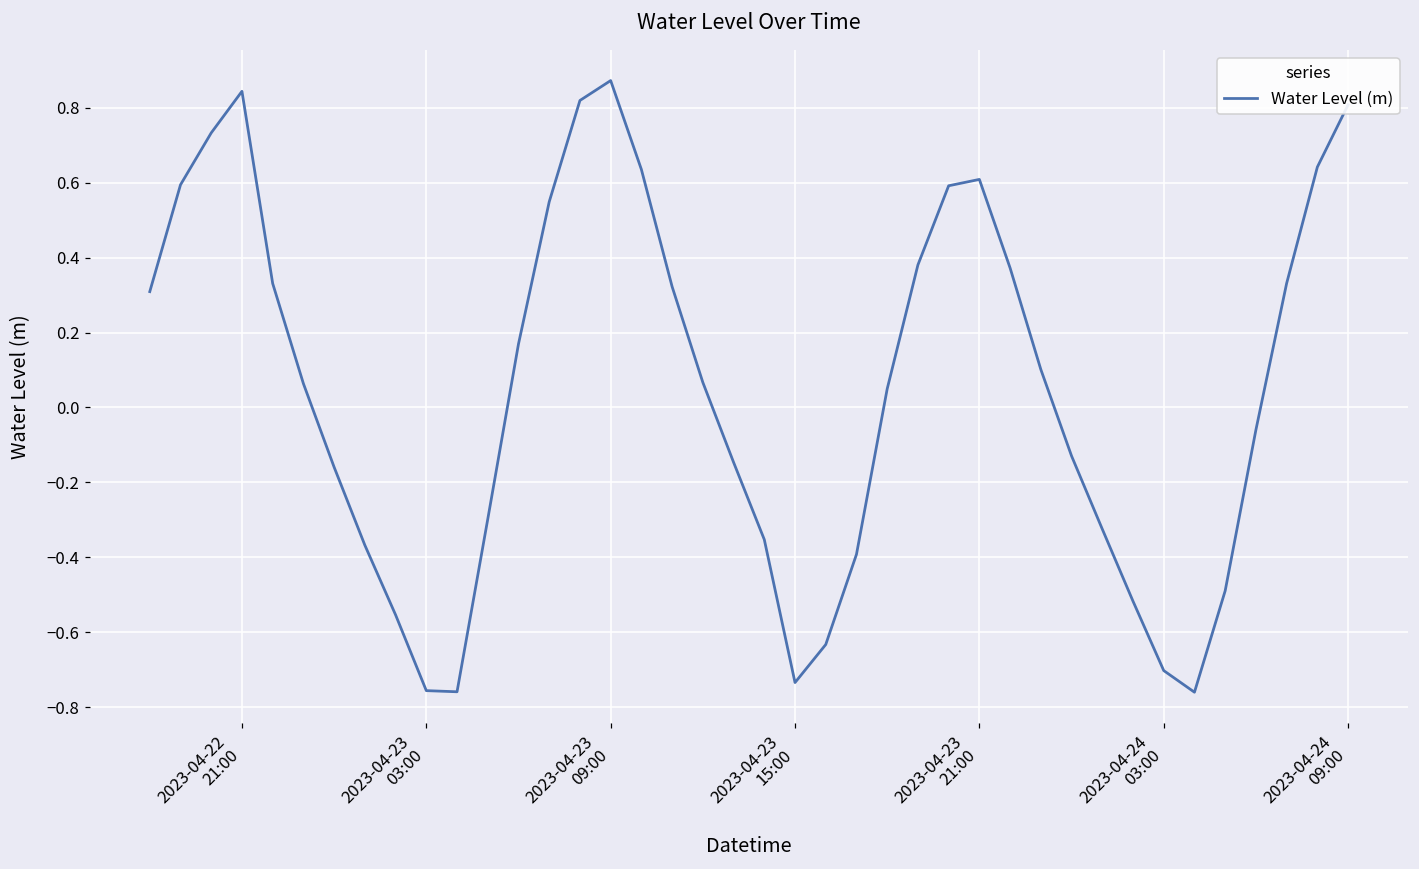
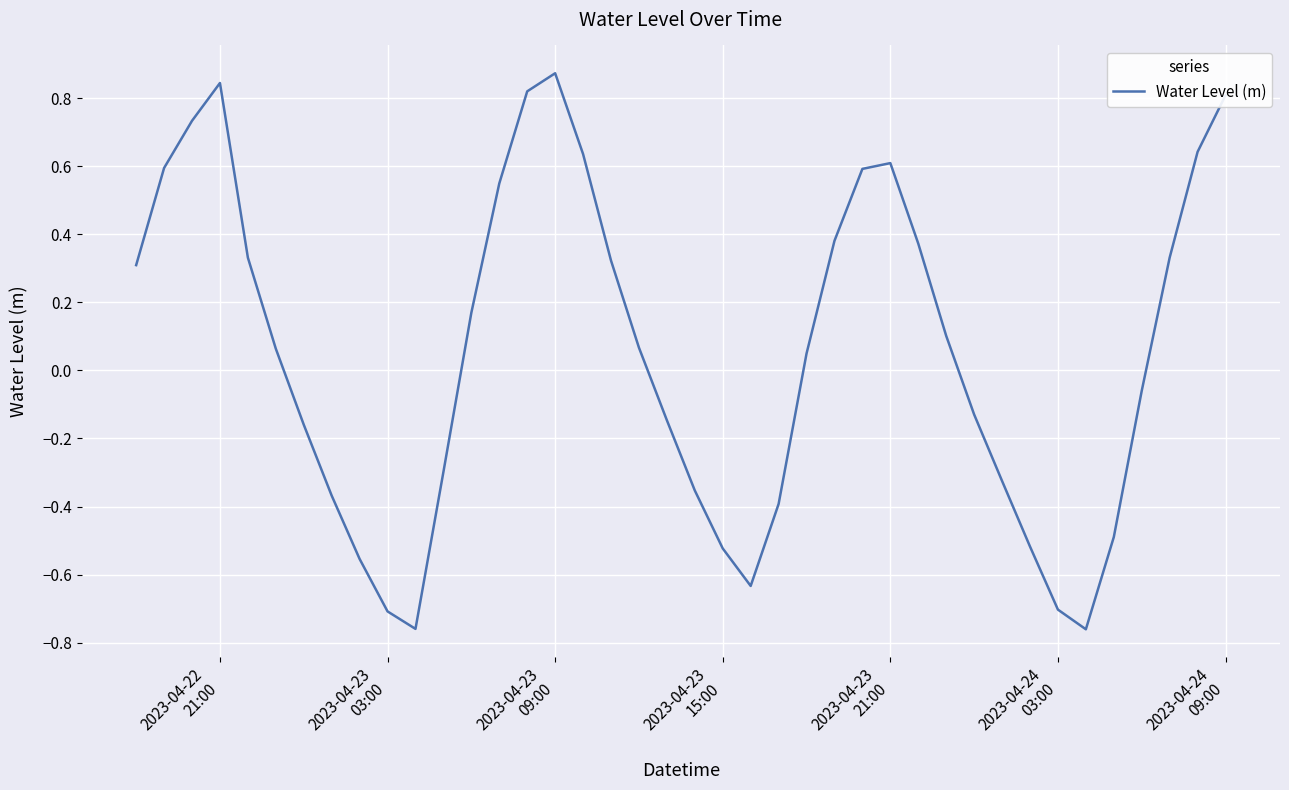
2023-04-23 03:00: -0.76 -> -0.71
2023-04-23 15:00: -0.73 -> -0.52
